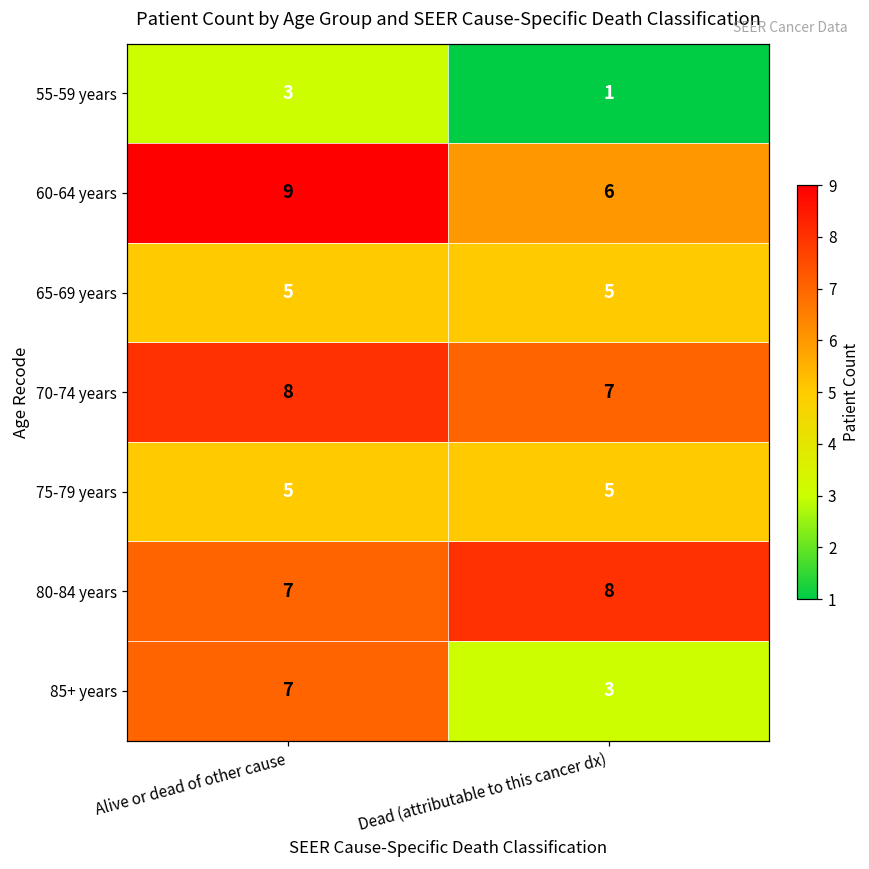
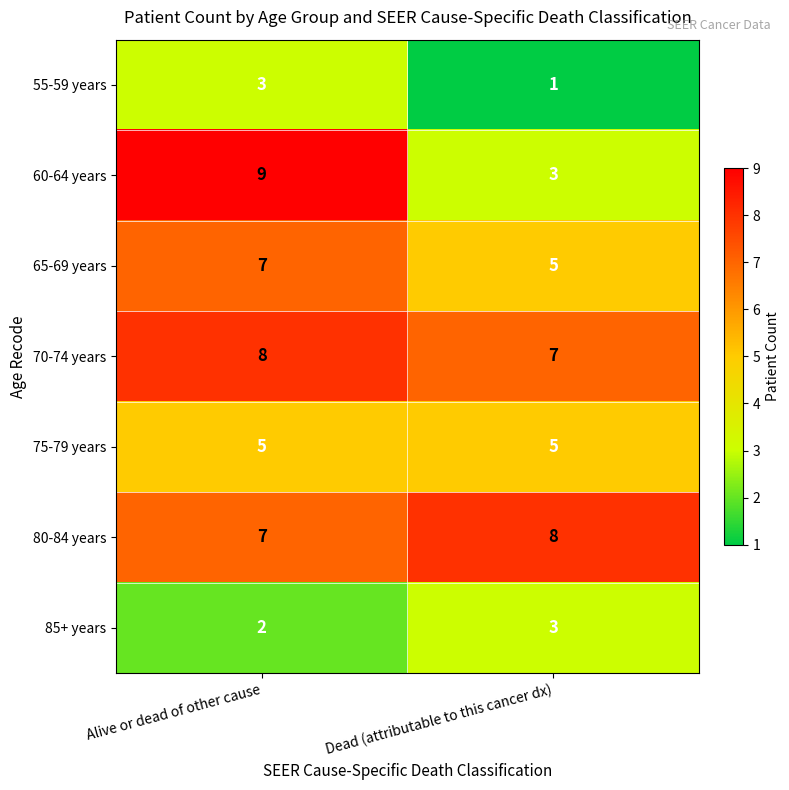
60-64 years, Dead (attributable to this cancer dx): 6 -> 3
65-69 years, Alive or dead of other cause: 5 -> 7
85+ years, Alive or dead of other cause: 7 -> 2
